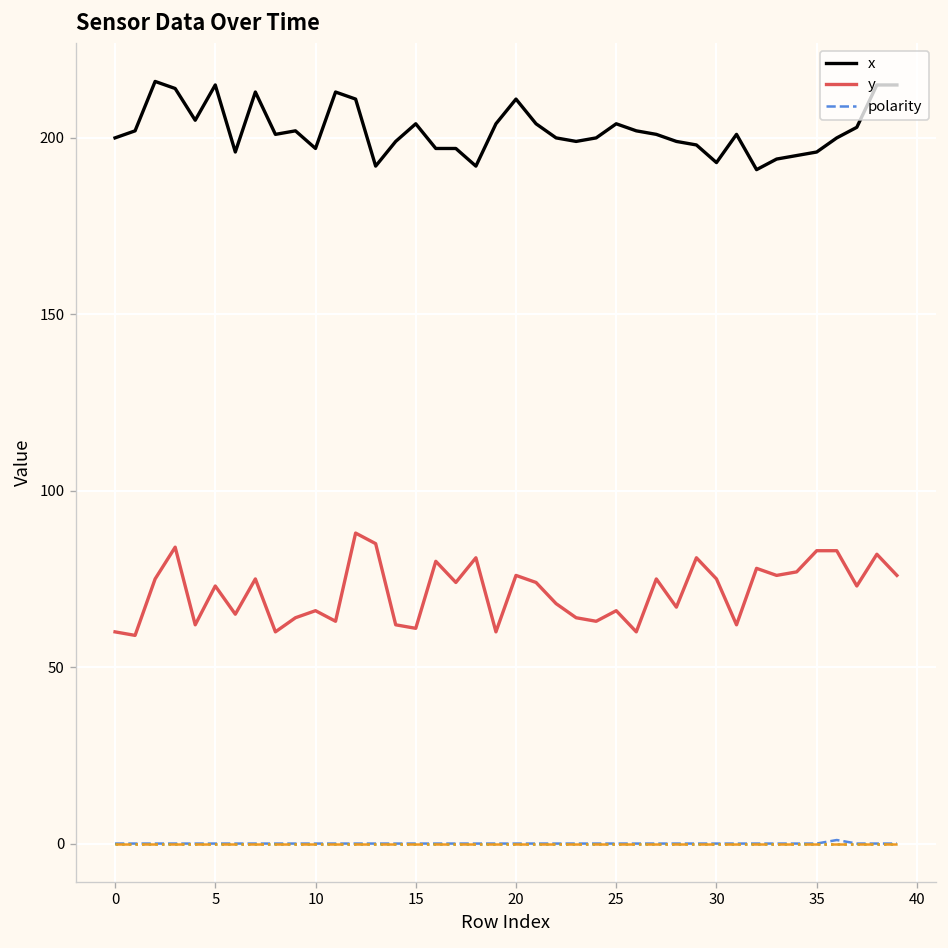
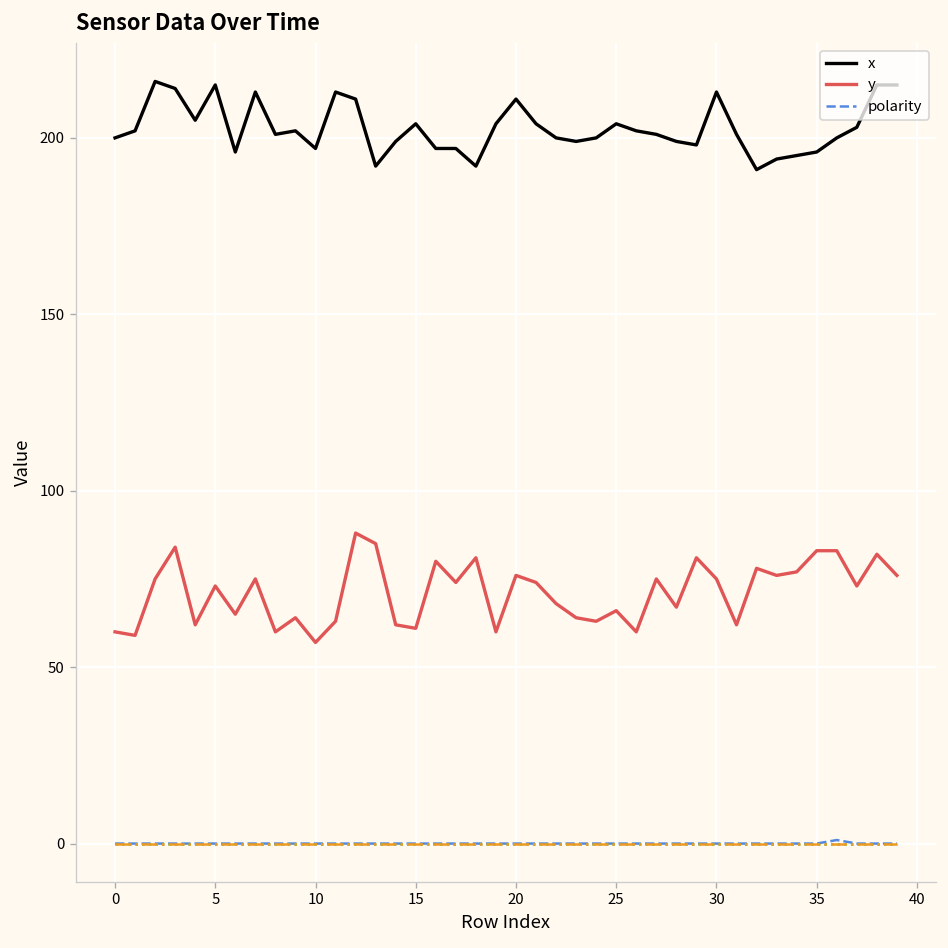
y, 10: 66 -> 57
x, 30: 193 -> 213
